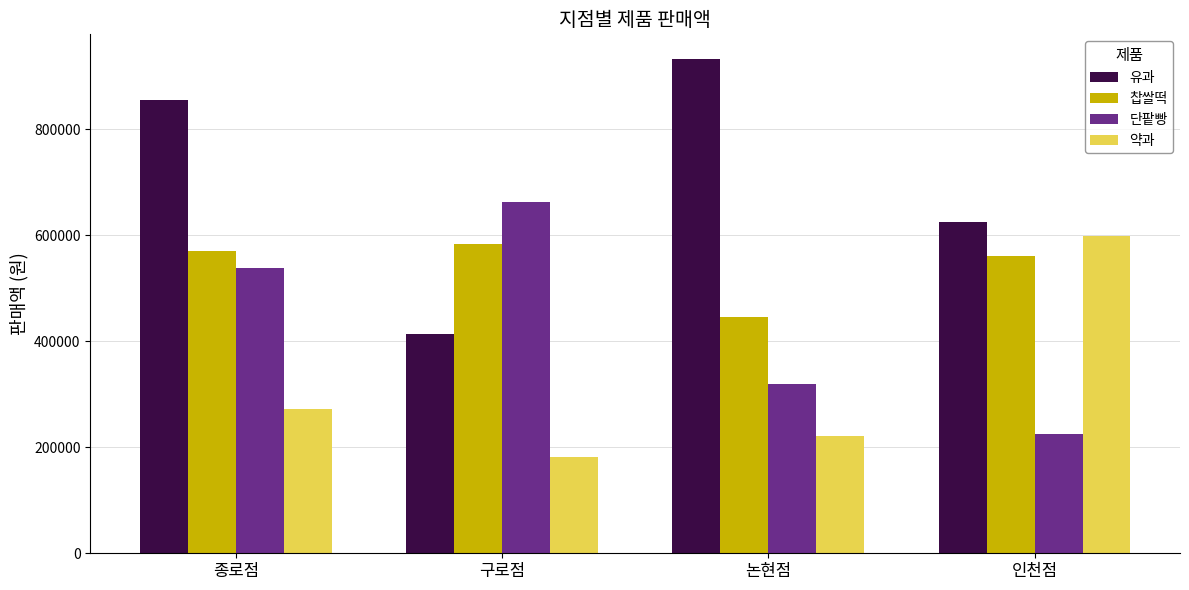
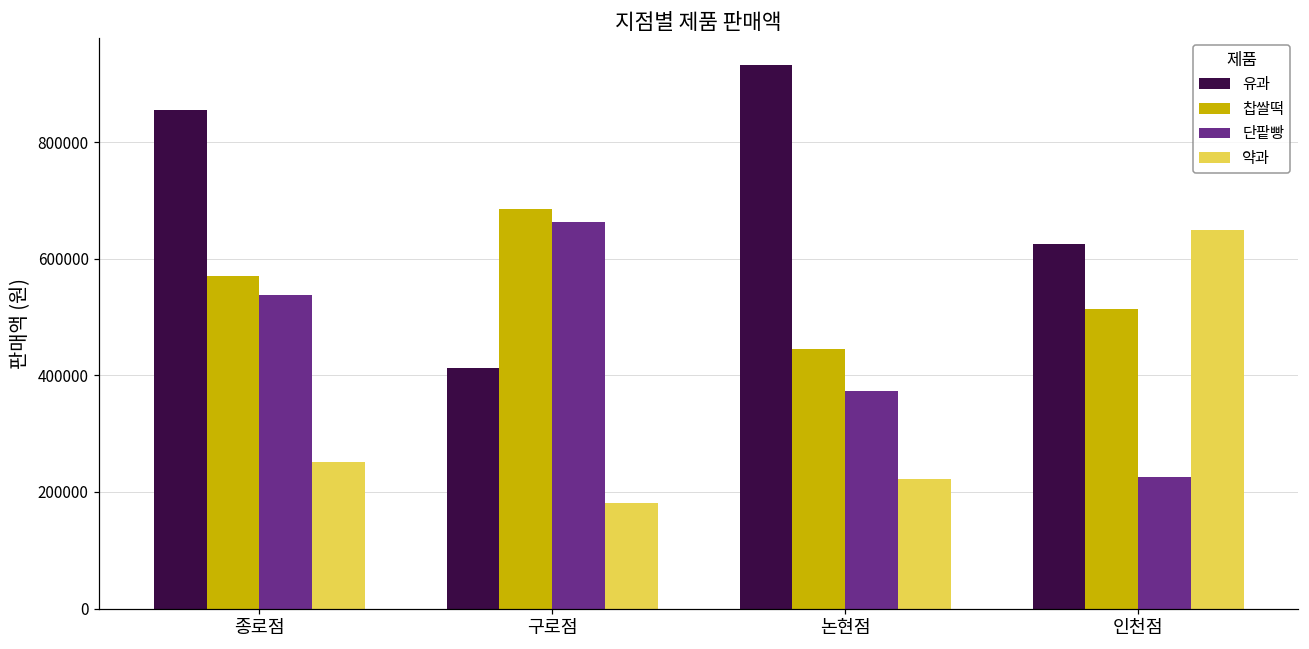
약과, 종로점: 270000 -> 250000
찹쌀떡, 구로점: 580000 -> 690000
단팥빵, 논현점: 320000 -> 370000
찹쌀떡, 인천점: 560000 -> 510000
약과, 인천점: 600000 -> 650000
